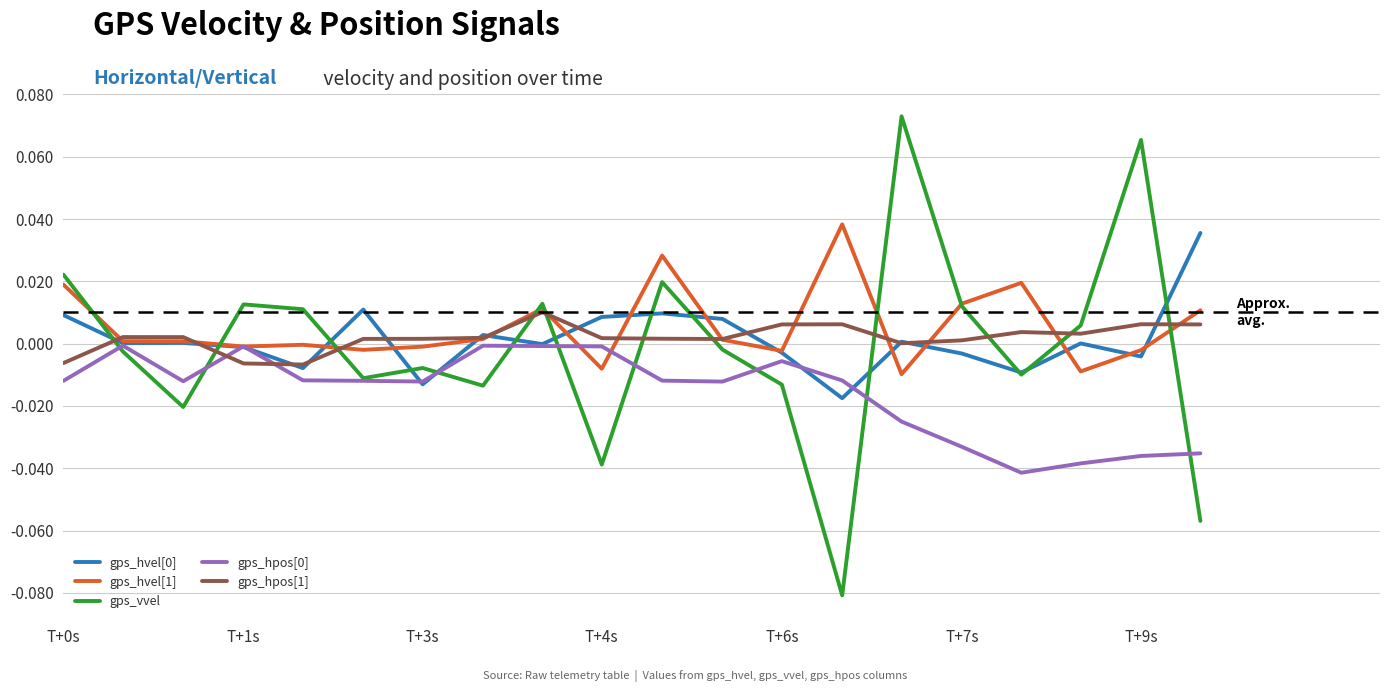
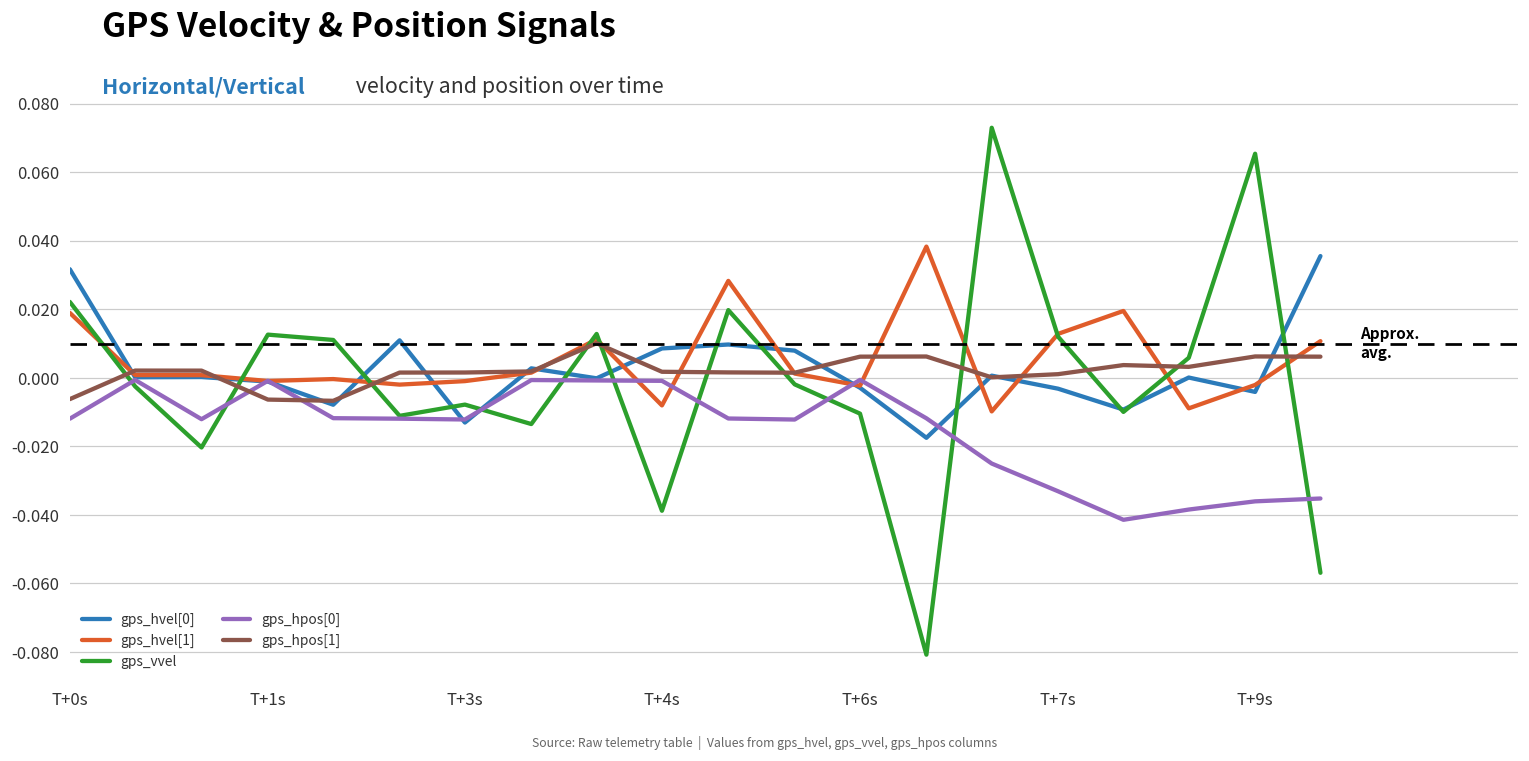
gps_hvel[0], T+0s: 0.009 -> 0.032
gps_vvel, T+6s: -0.013 -> -0.010
gps_hpos[0], T+6s: -0.006 -> -0.001
